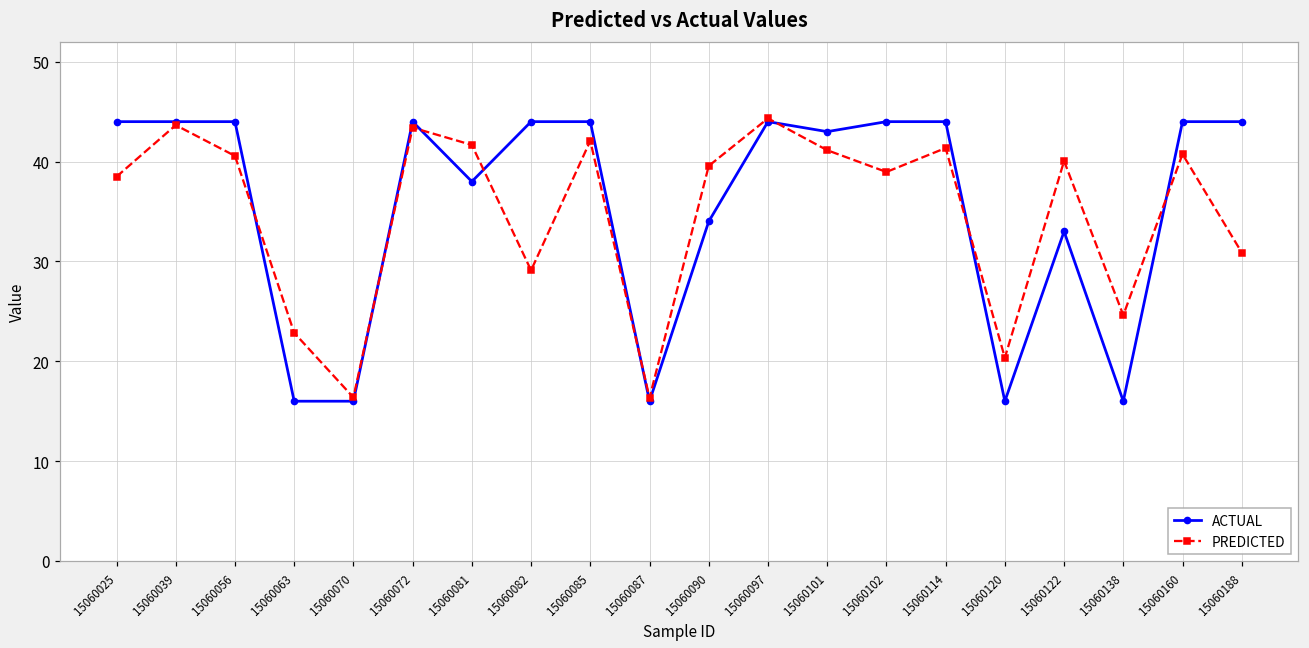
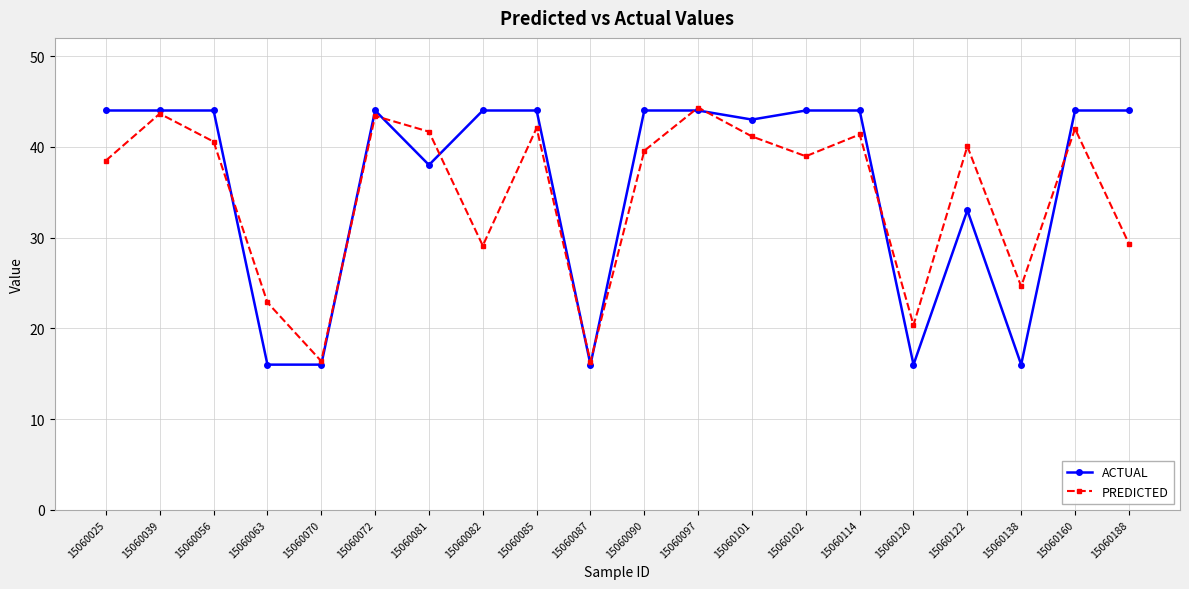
ACTUAL, 15060090: 34 -> 44
PREDICTED, 15060160: 41 -> 42
PREDICTED, 15060188: 31 -> 29
